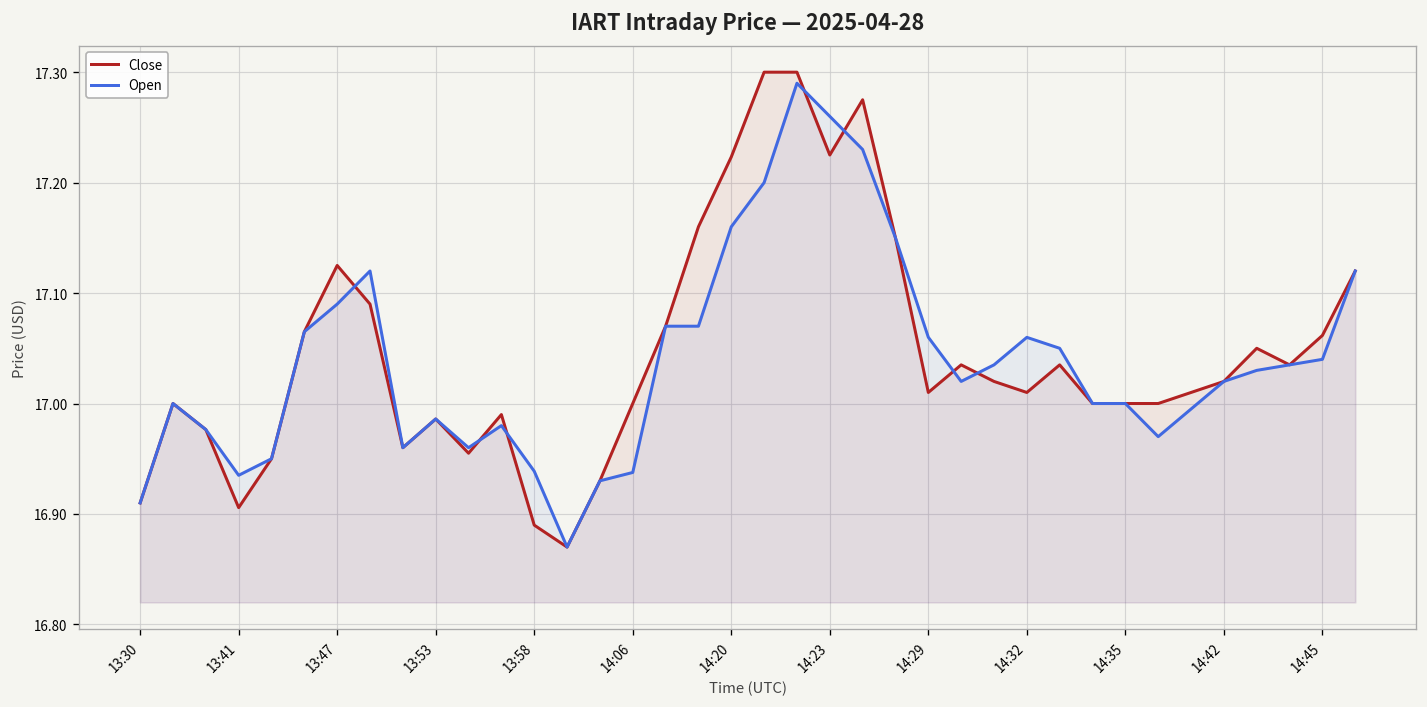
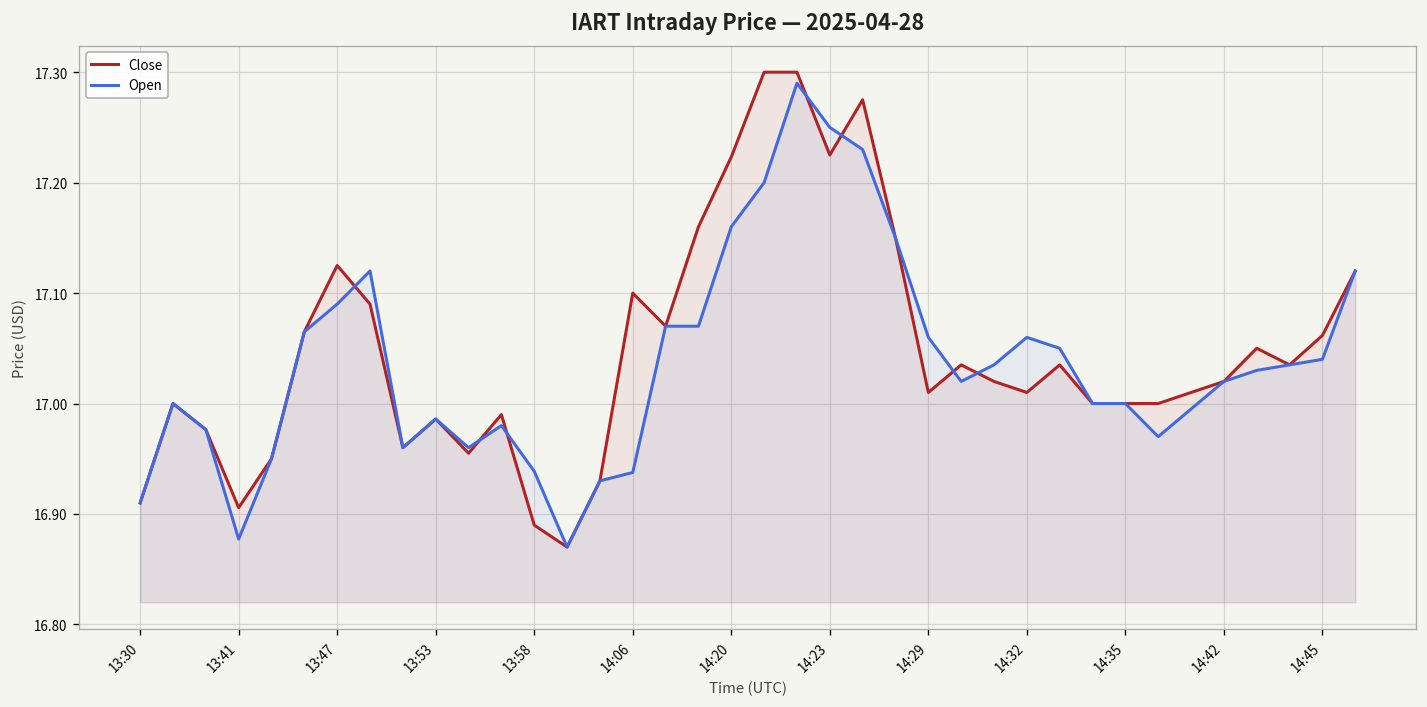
Open, 13:41: 16.93 -> 16.88
Close, 14:06: 17.0 -> 17.1
Open, 14:23: 17.26 -> 17.25
